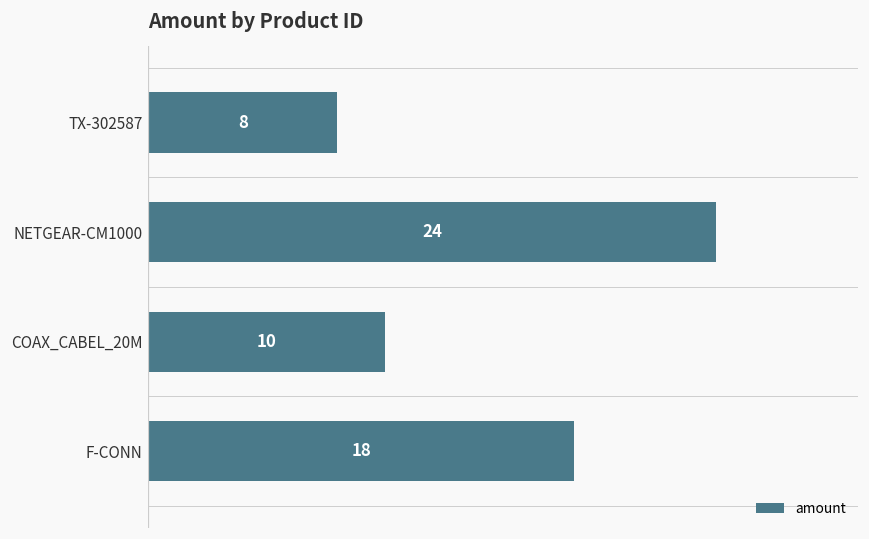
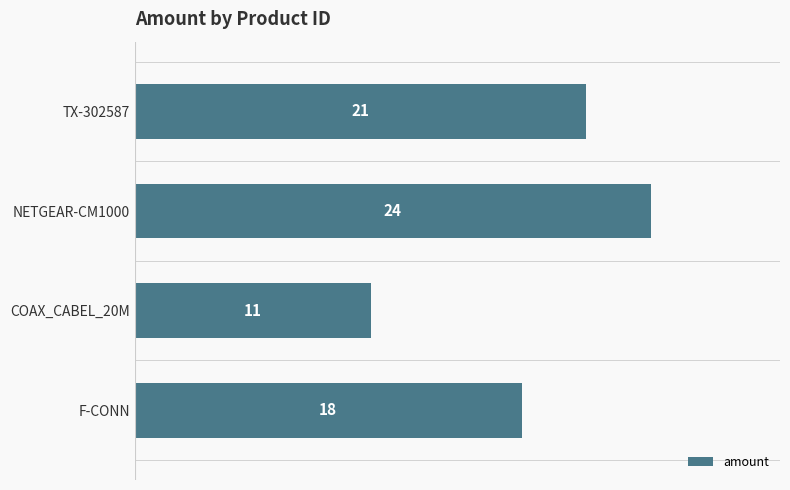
TX-302587: 8 -> 21
COAX_CABEL_20M: 10 -> 11
